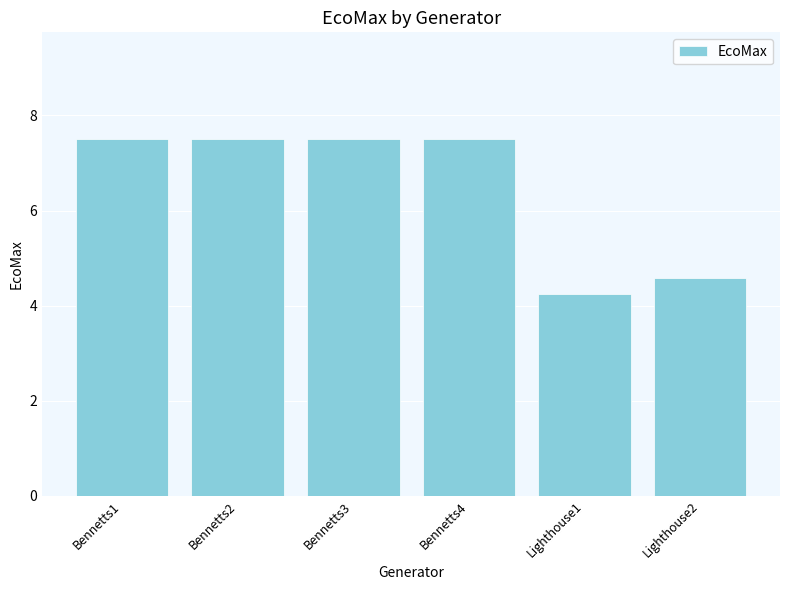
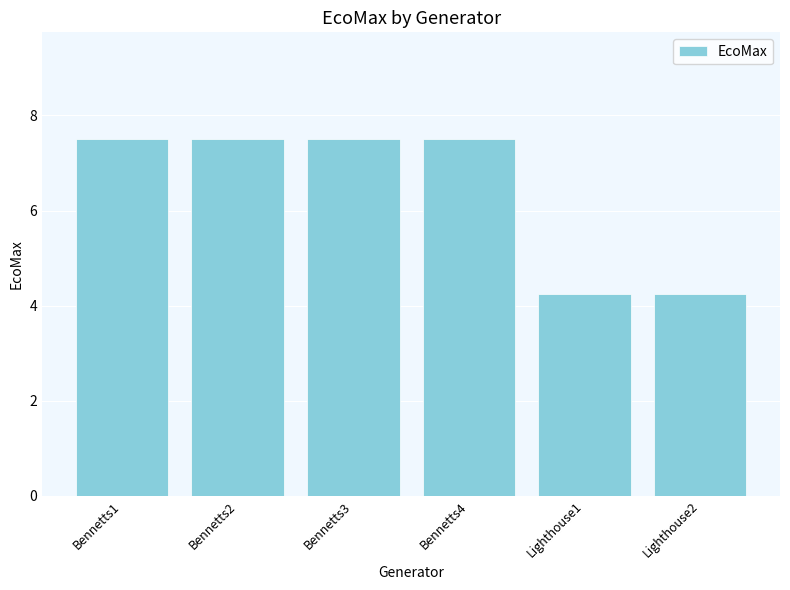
Lighthouse2: 4.6 -> 4.3
